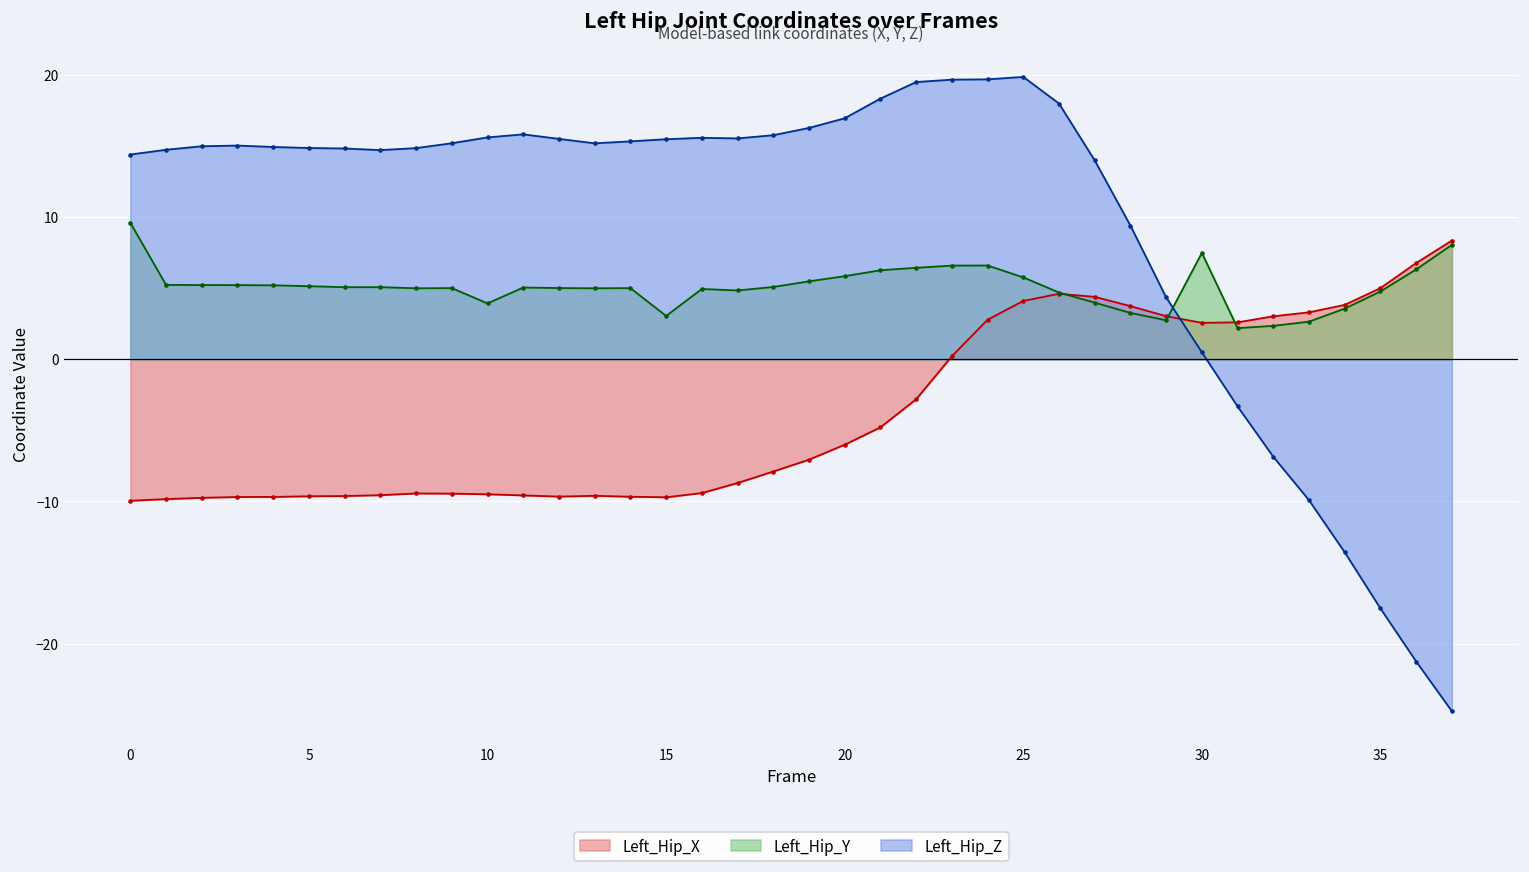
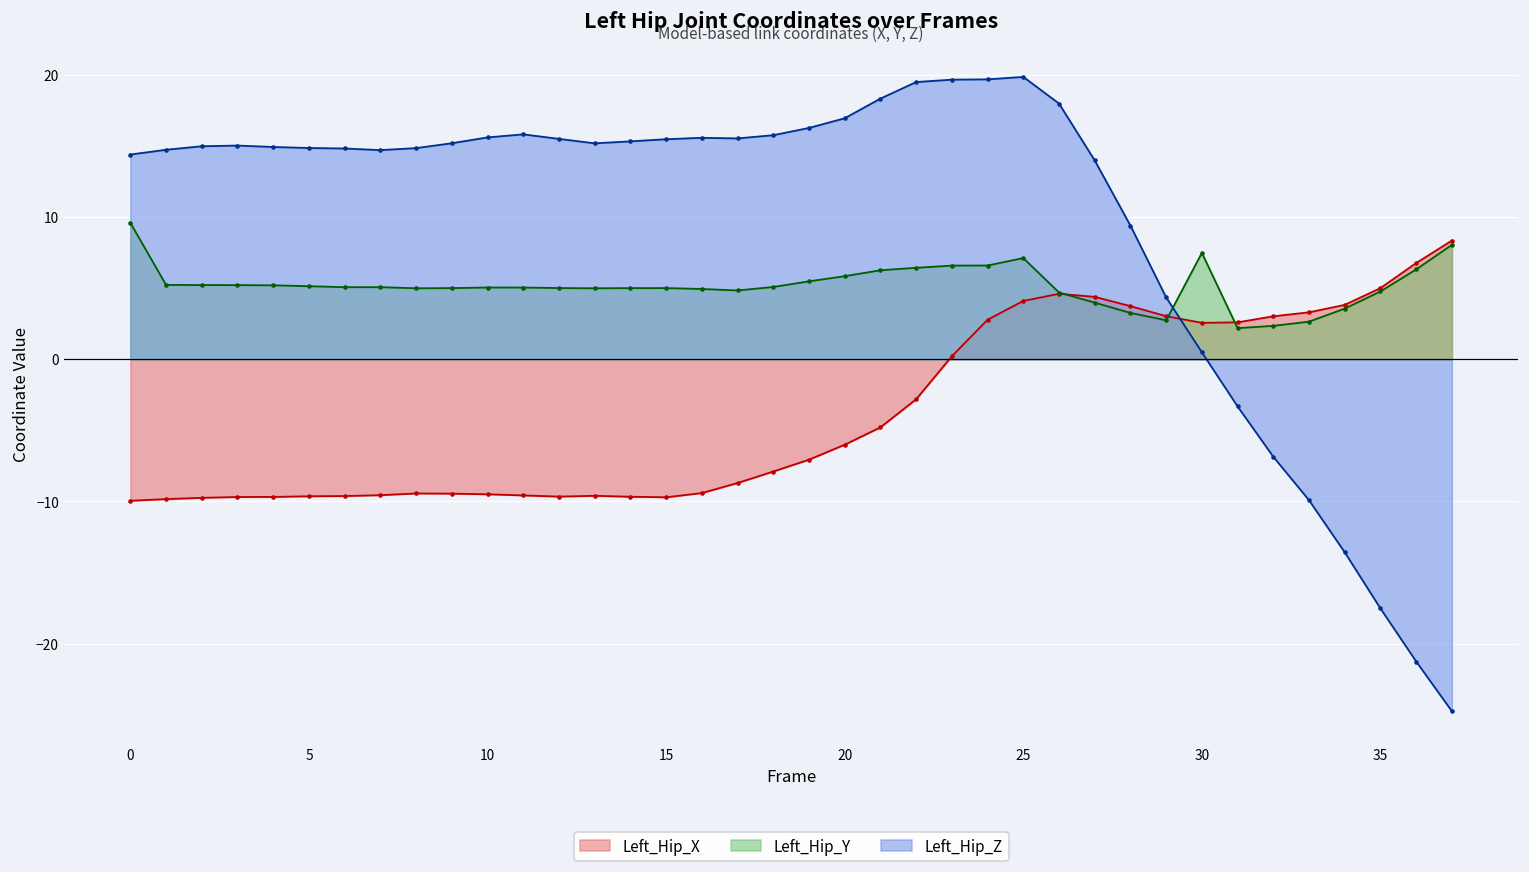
Left_Hip_Y, 10: 3.9 -> 5.0
Left_Hip_Y, 15: 3.0 -> 5.0
Left_Hip_Y, 25: 5.8 -> 7.1
